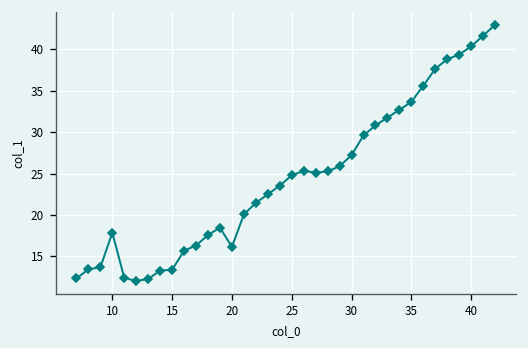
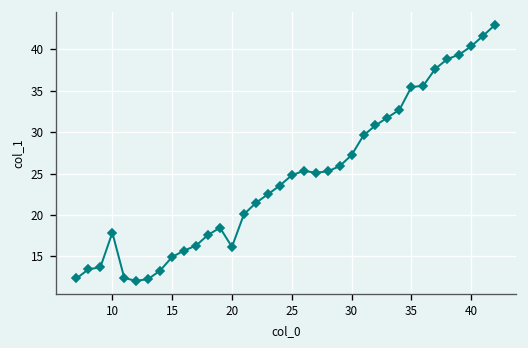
15: 13 -> 15
35: 34 -> 35
